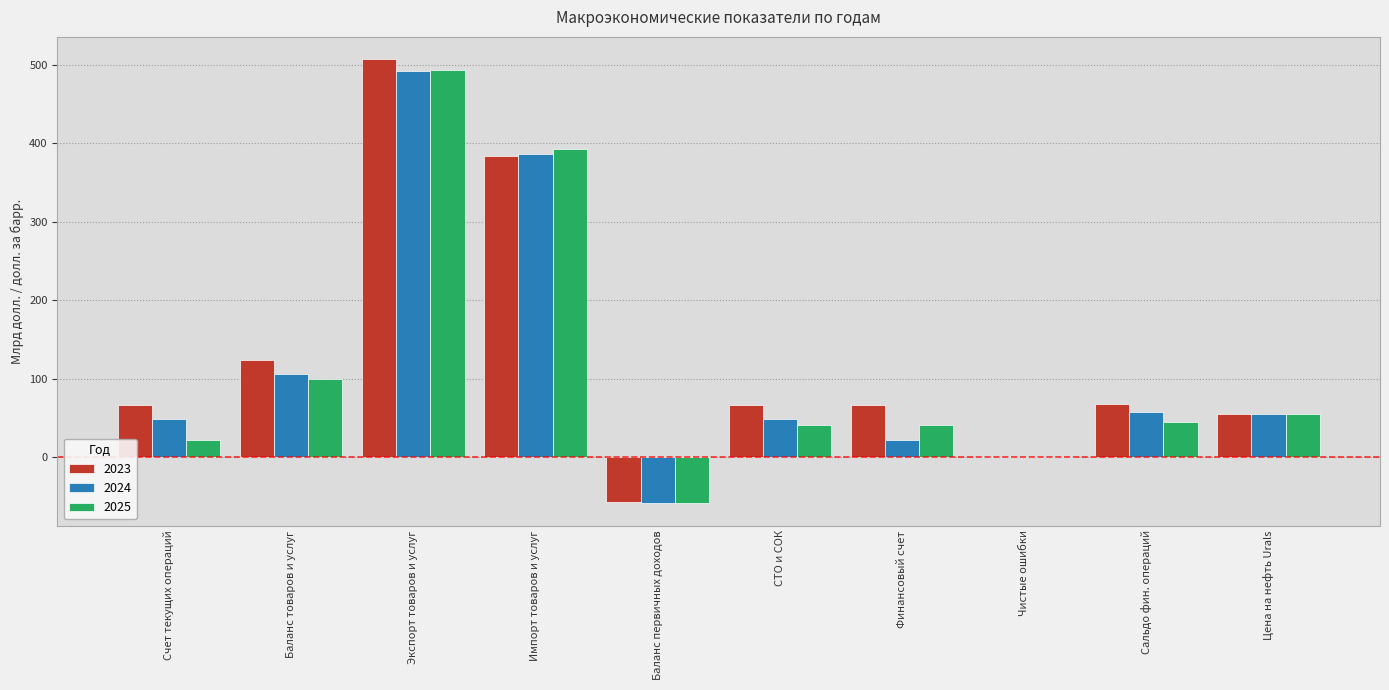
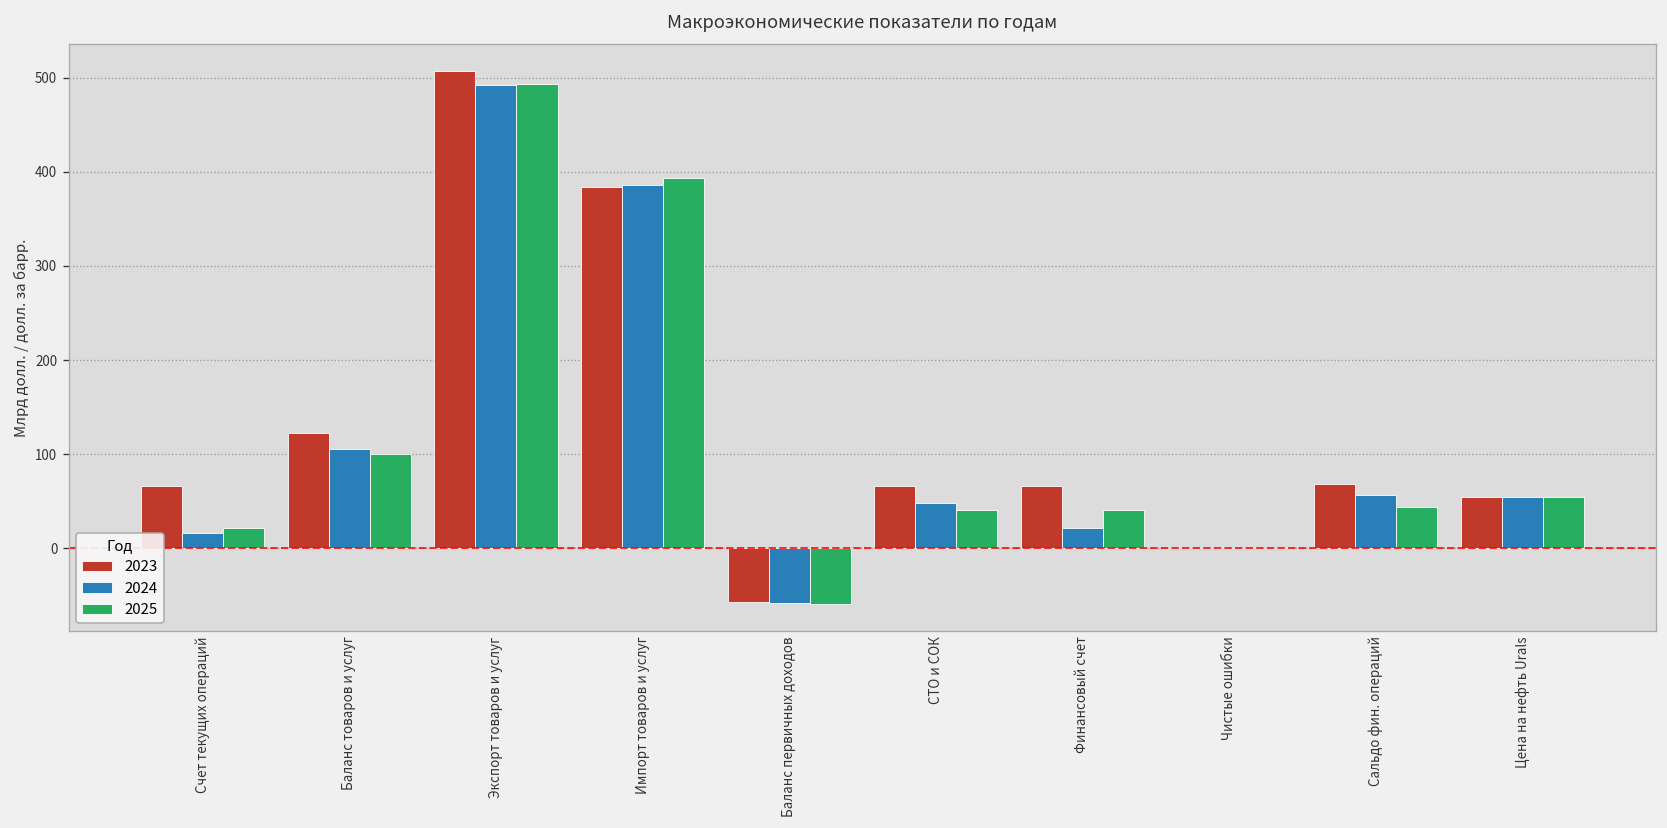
2024, Счет текущих операций: 50 -> 20
